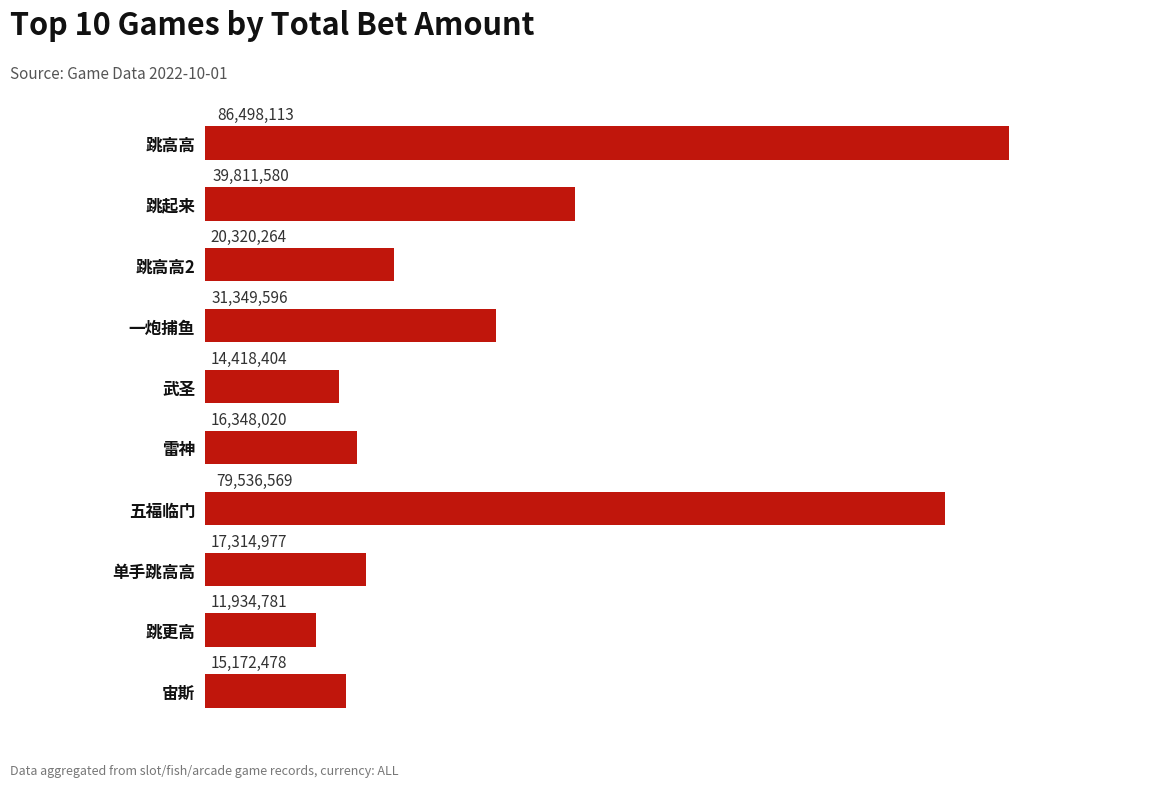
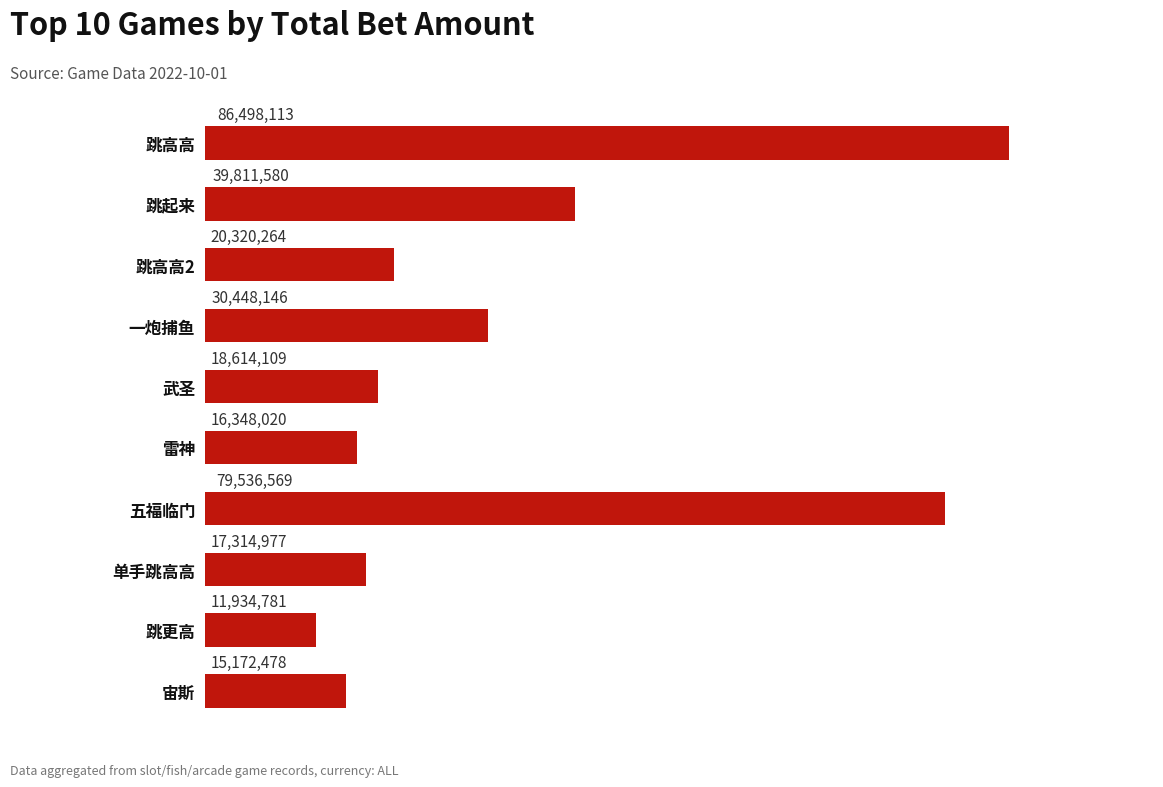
一炮捕鱼: 31,349,596 -> 30,448,146
武圣: 14,418,404 -> 18,614,109
